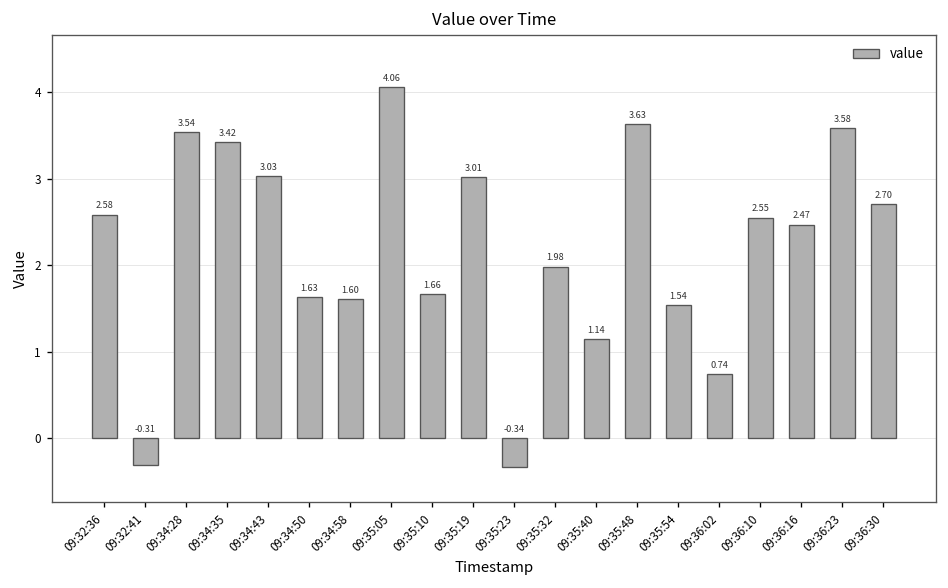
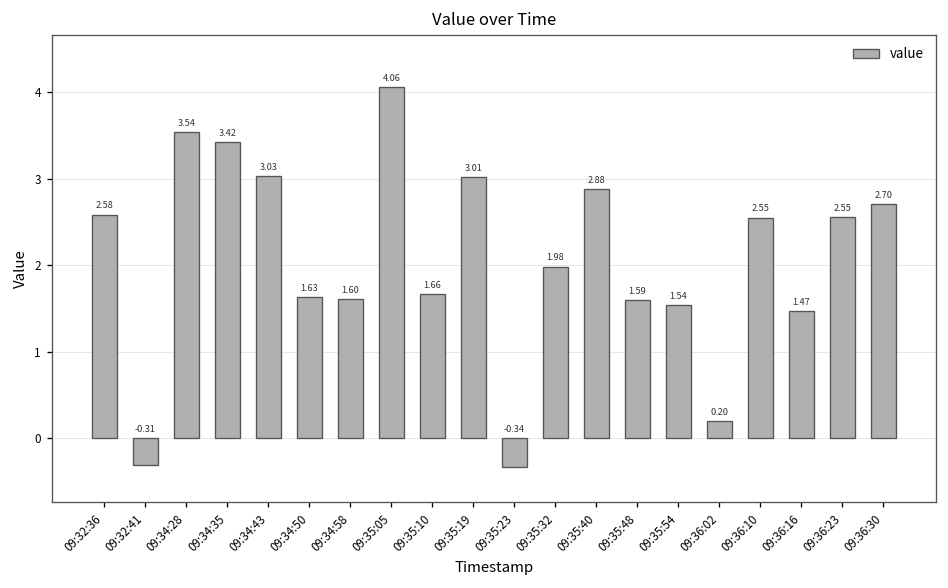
09:35:40: 1.14 -> 2.88
09:35:48: 3.63 -> 1.59
09:36:02: 0.74 -> 0.20
09:36:16: 2.47 -> 1.47
09:36:23: 3.58 -> 2.55
